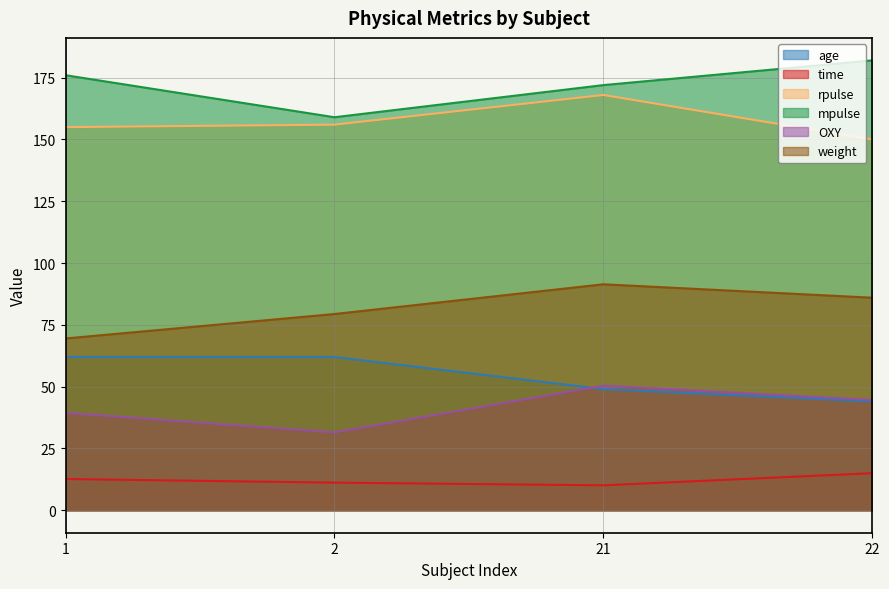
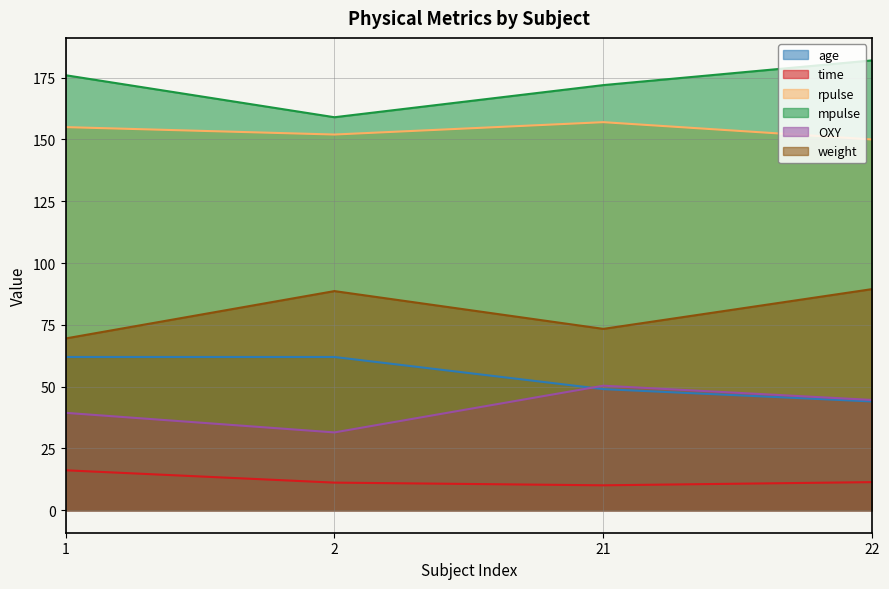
time, 1: 13 -> 16
rpulse, 2: 156 -> 152
weight, 2: 79 -> 89
rpulse, 21: 168 -> 157
weight, 21: 91 -> 73
time, 22: 15 -> 11
weight, 22: 86 -> 89
